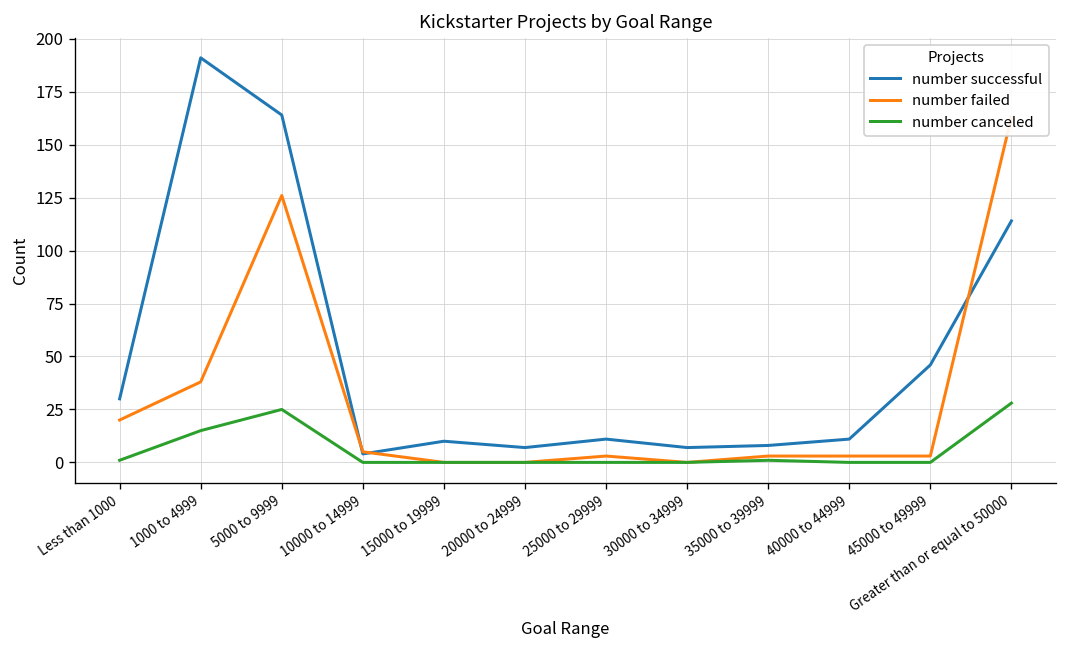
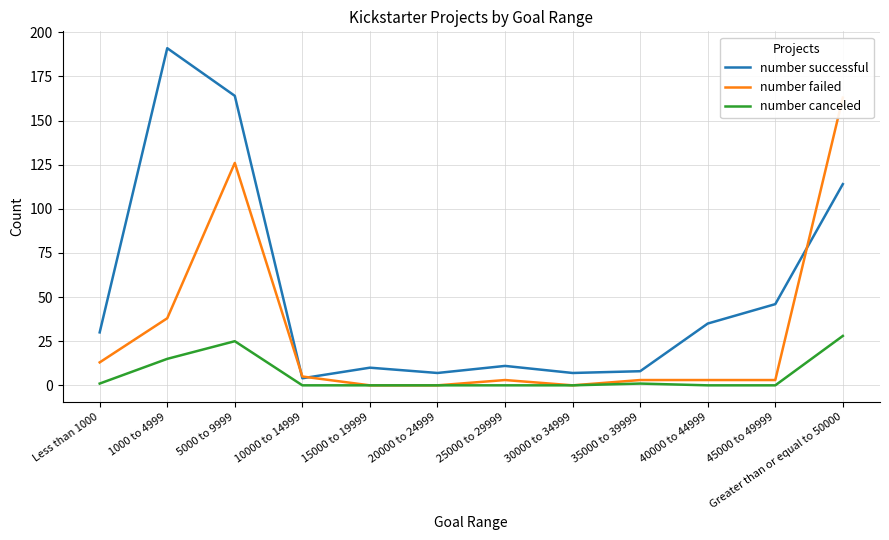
number failed, Less than 1000: 20 -> 13
number successful, 40000 to 44999: 11 -> 35
